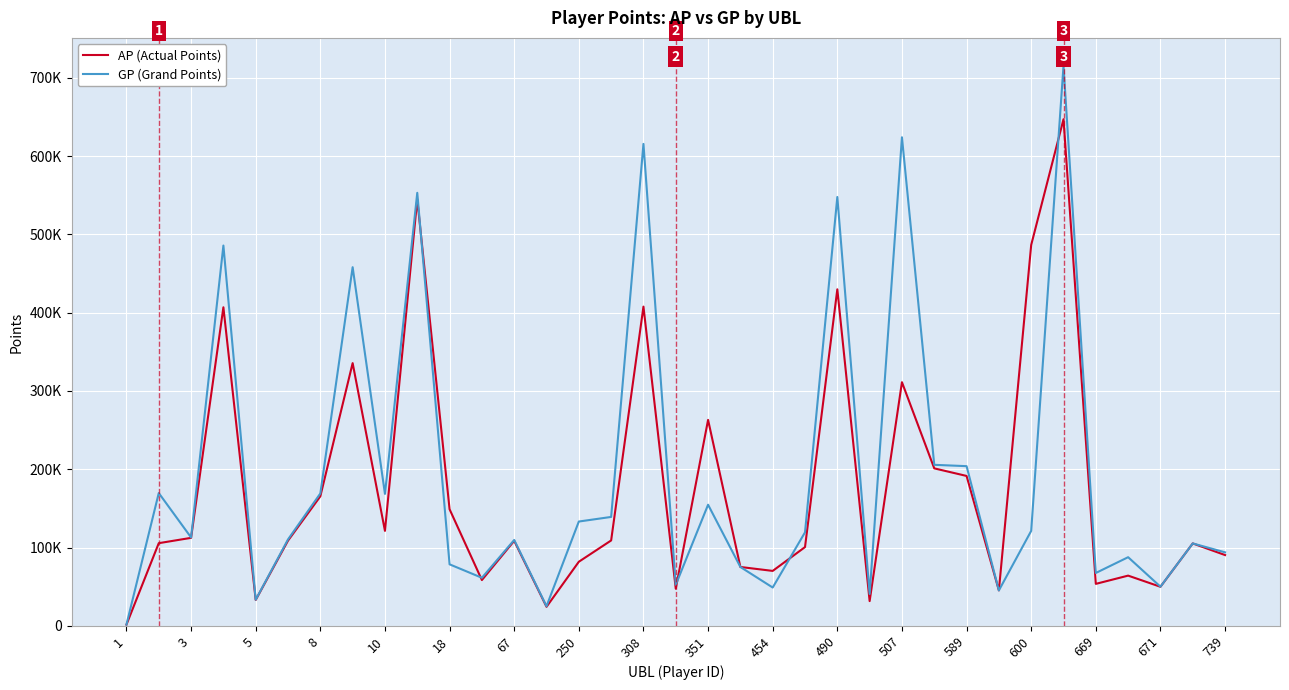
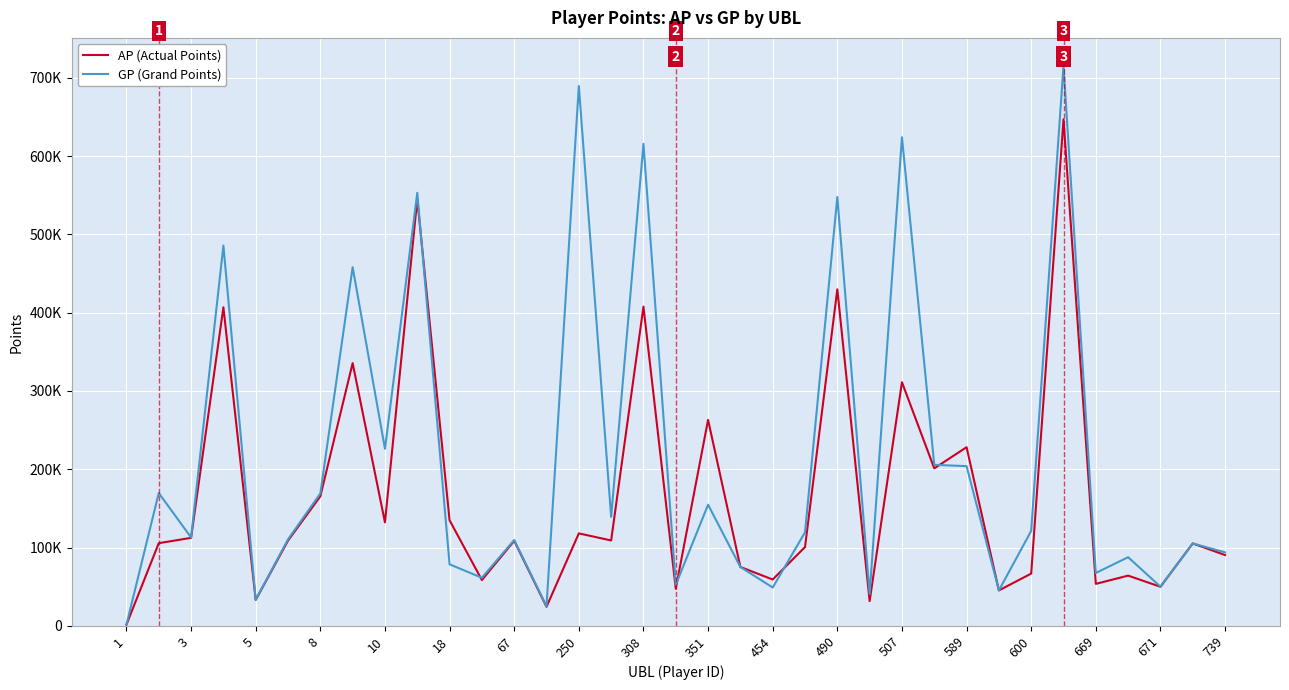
AP (Actual Points), 10: 120000 -> 130000
GP (Grand Points), 10: 170000 -> 230000
AP (Actual Points), 18: 150000 -> 130000
AP (Actual Points), 250: 80000 -> 120000
GP (Grand Points), 250: 130000 -> 690000
AP (Actual Points), 454: 70000 -> 60000
AP (Actual Points), 589: 190000 -> 230000
AP (Actual Points), 600: 490000 -> 70000
